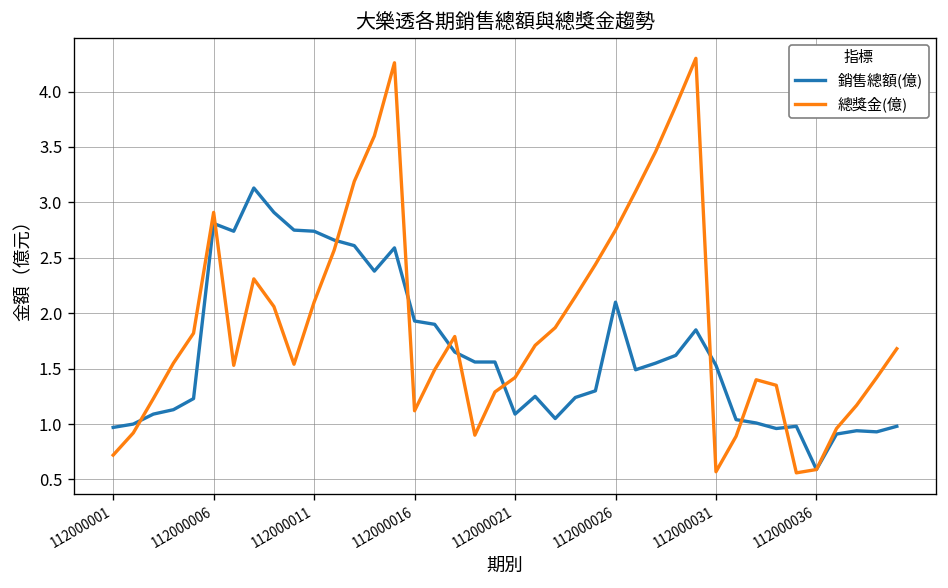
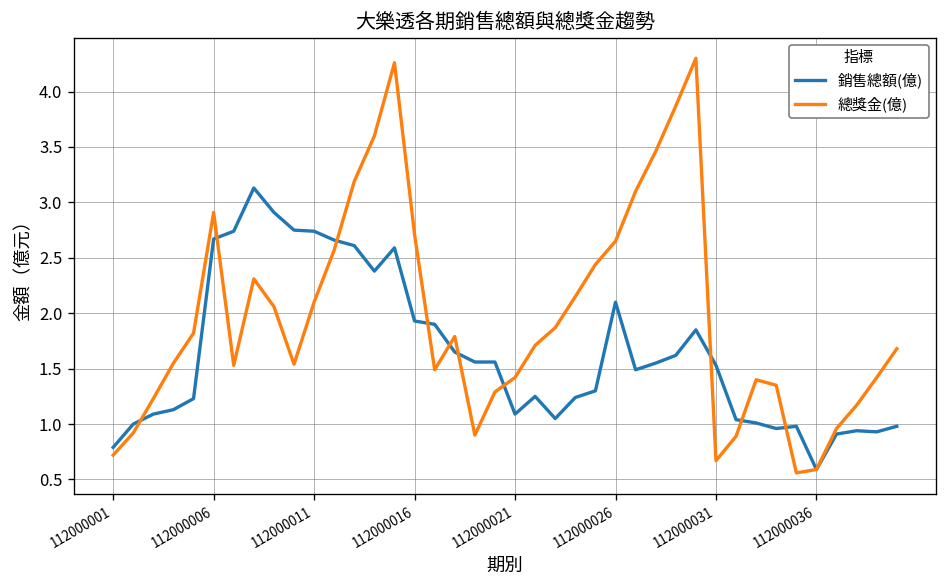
銷售總額(億), 112000001: 1.0 -> 0.8
銷售總額(億), 112000006: 2.8 -> 2.7
總獎金(億), 112000016: 1.1 -> 2.7
總獎金(億), 112000026: 2.8 -> 2.7
總獎金(億), 112000031: 0.6 -> 0.7
